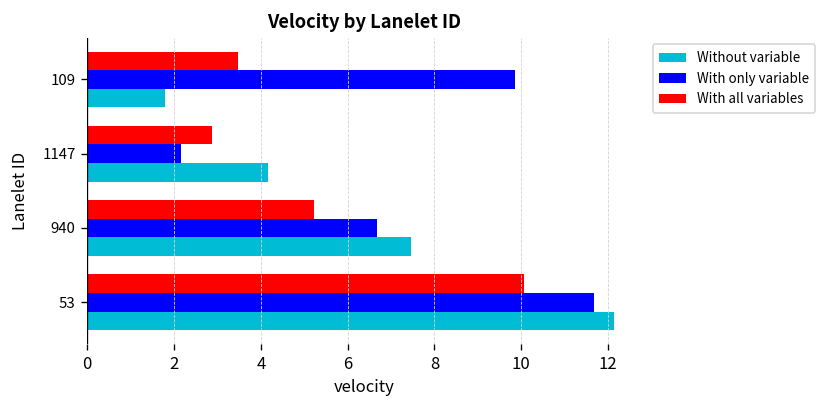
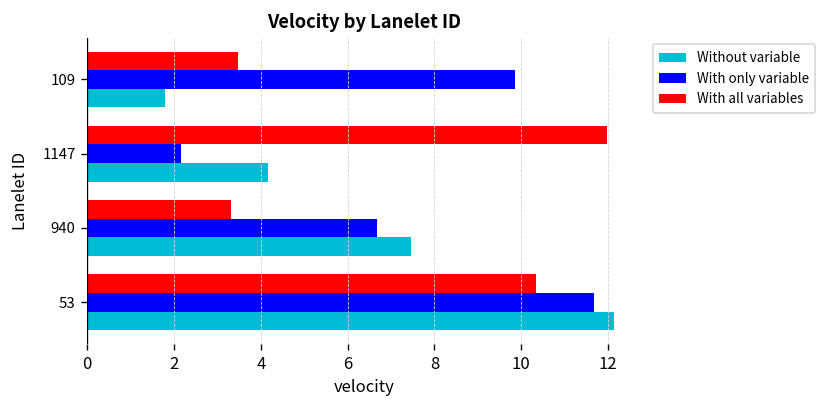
With all variables, 1147: 2.9 -> 12.0
With all variables, 940: 5.2 -> 3.3
With all variables, 53: 10.1 -> 10.3
